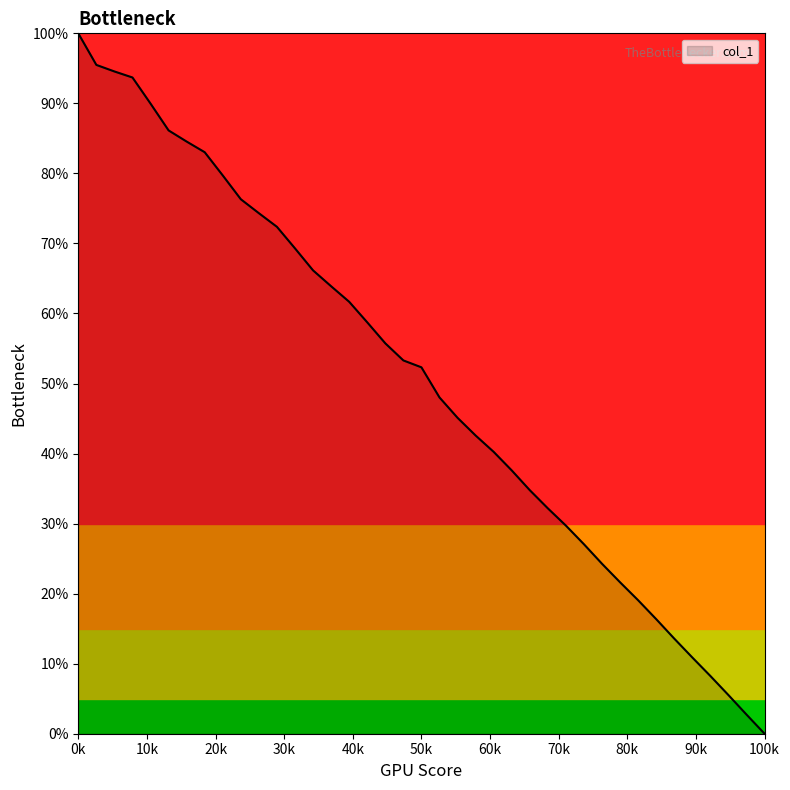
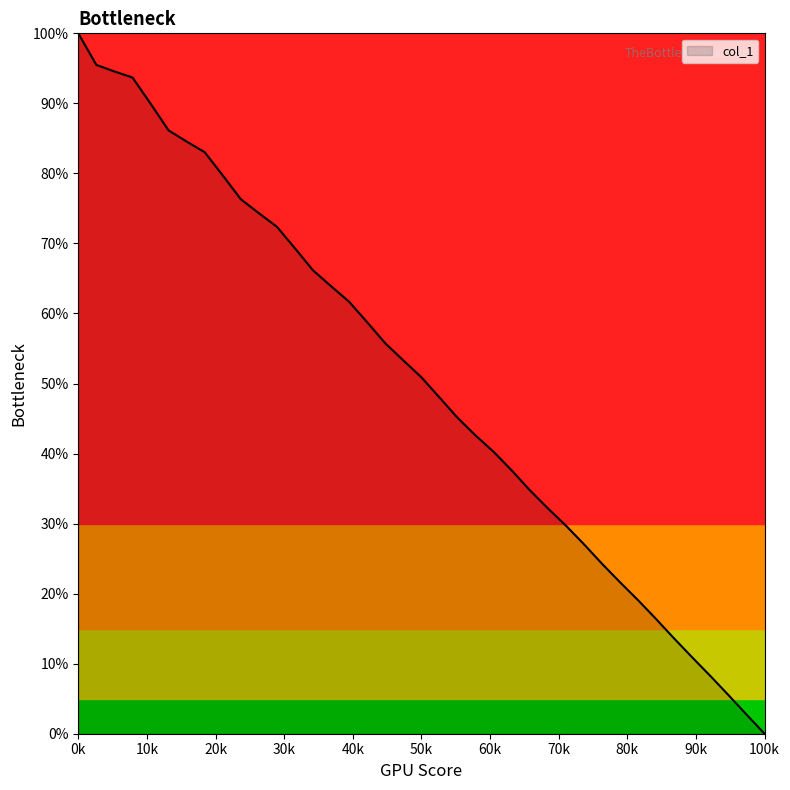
50k: 52% -> 51%
